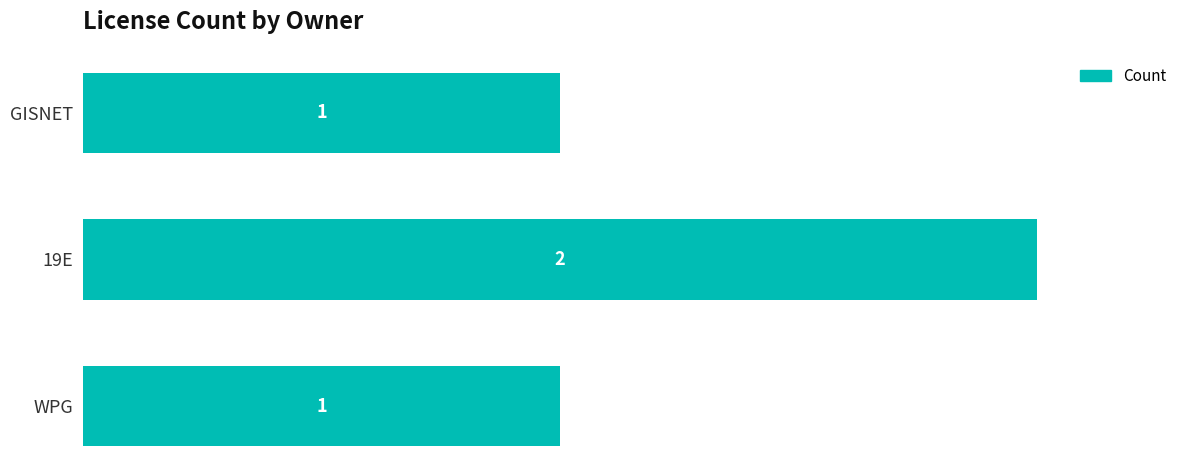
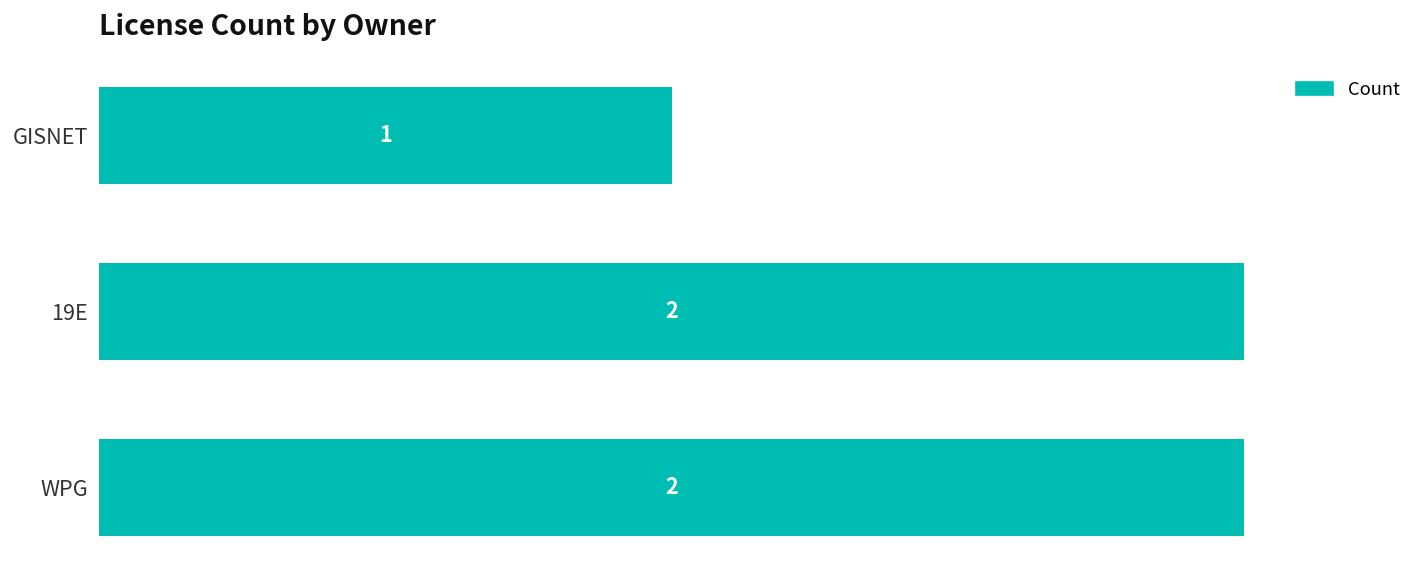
WPG: 1 -> 2
